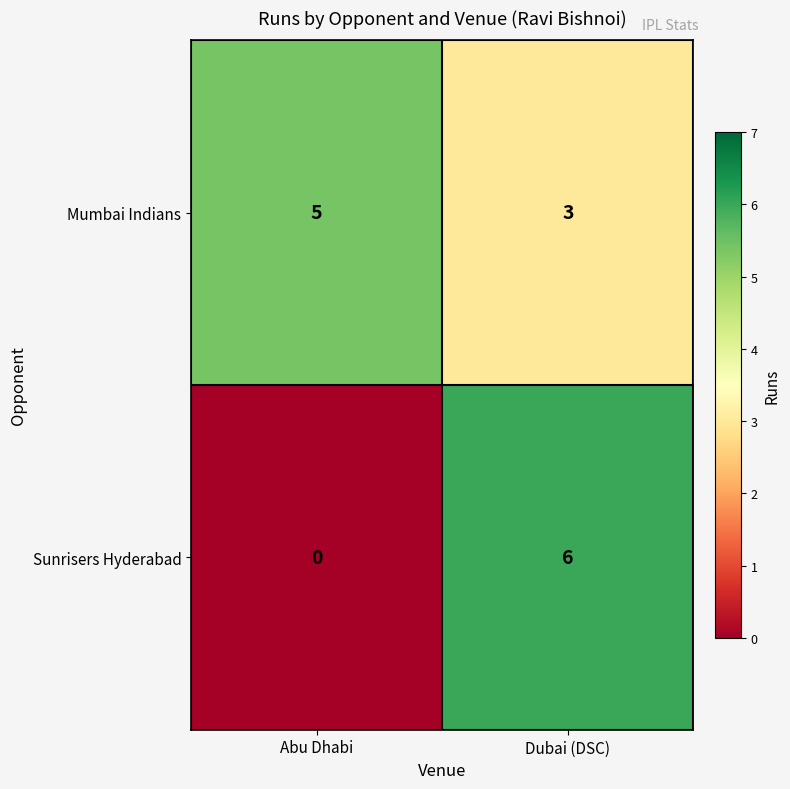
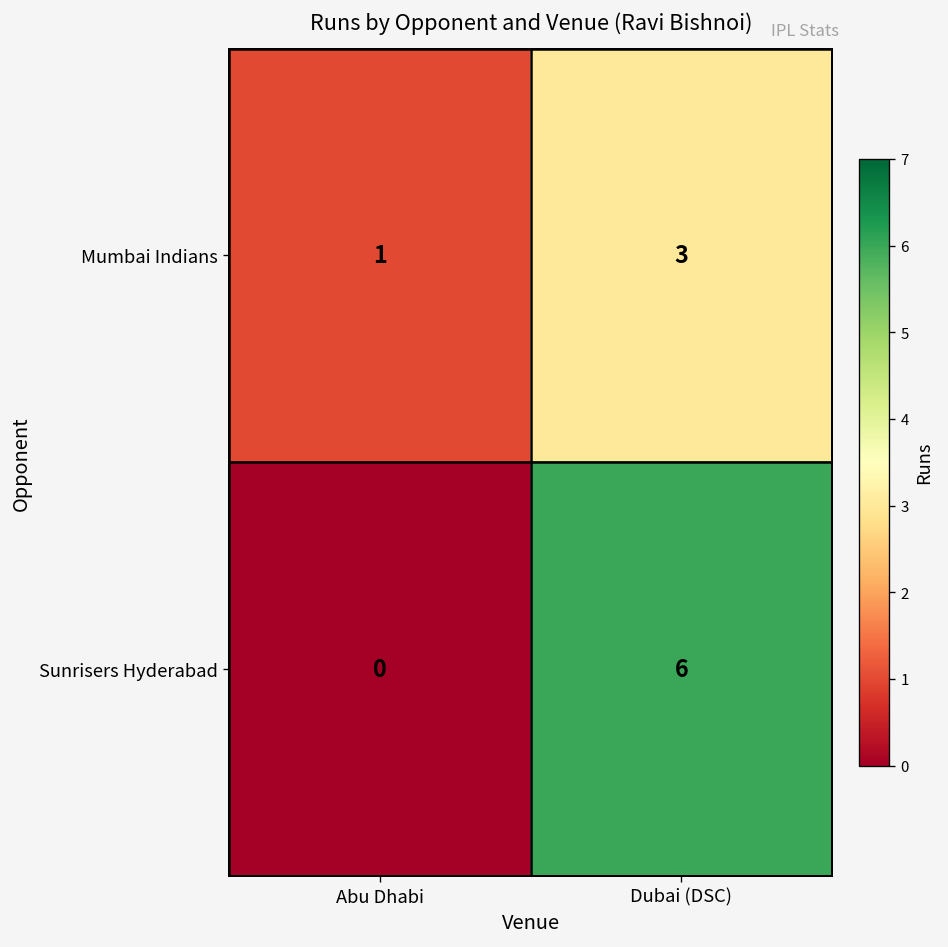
Mumbai Indians, Abu Dhabi: 5 -> 1
